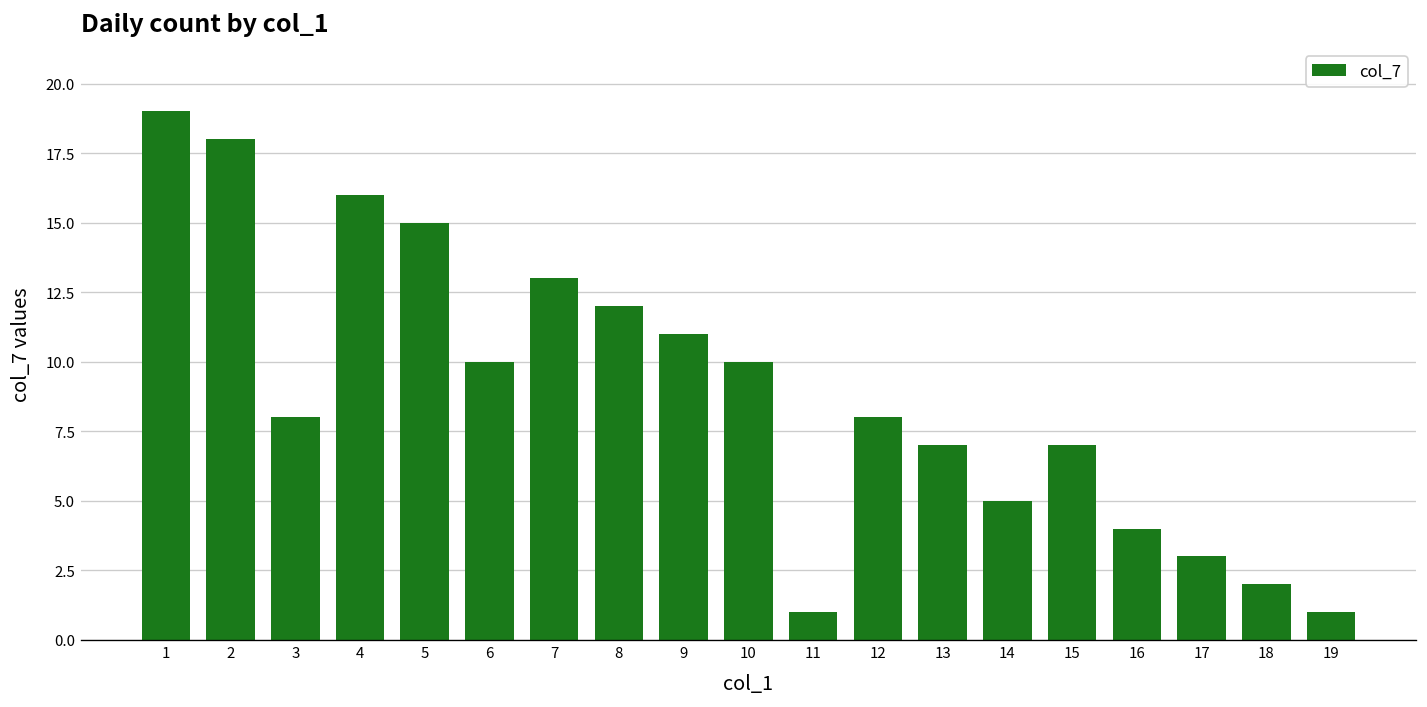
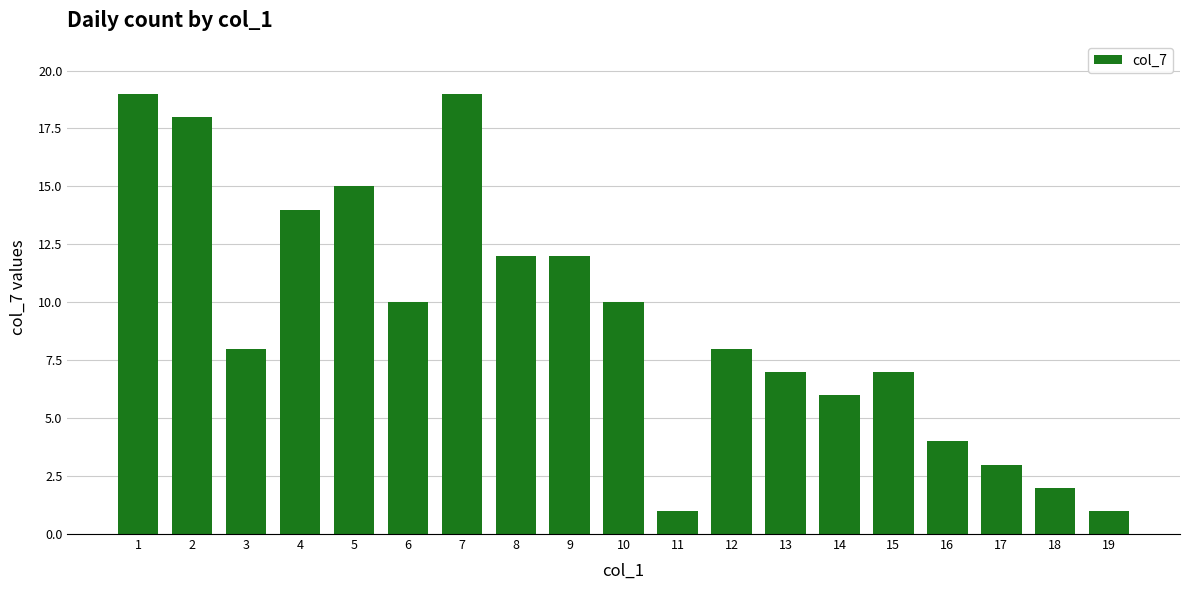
4: 16 -> 14
7: 13 -> 19
9: 11 -> 12
14: 5 -> 6
